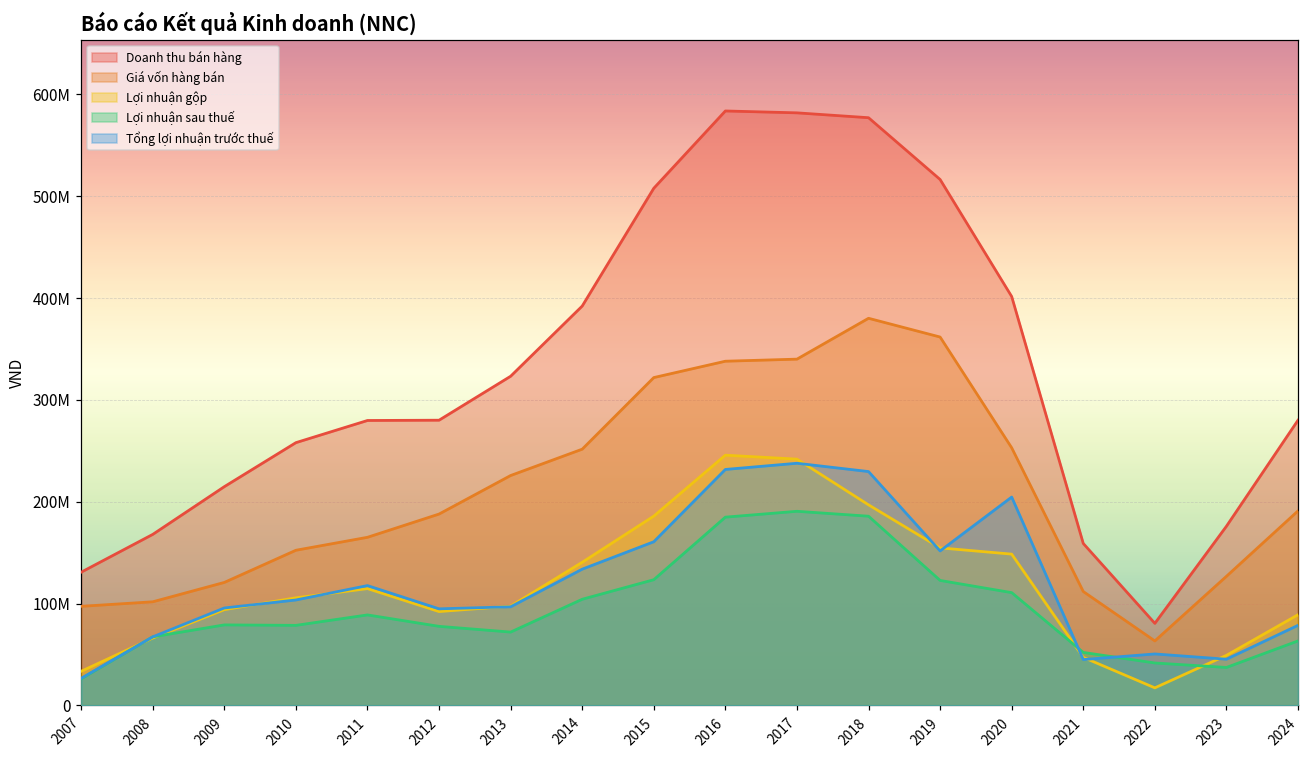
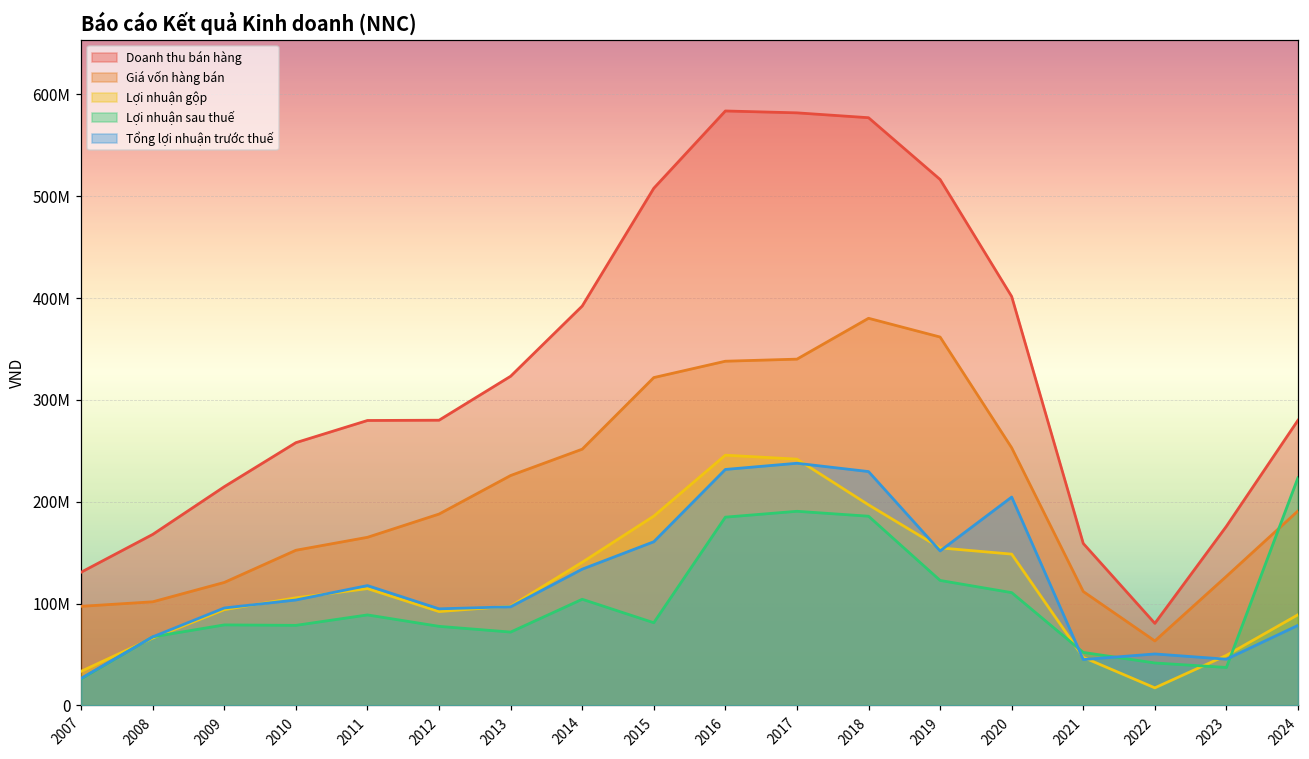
Lợi nhuận sau thuế, 2015: 120000000 -> 80000000
Lợi nhuận sau thuế, 2024: 60000000 -> 220000000
